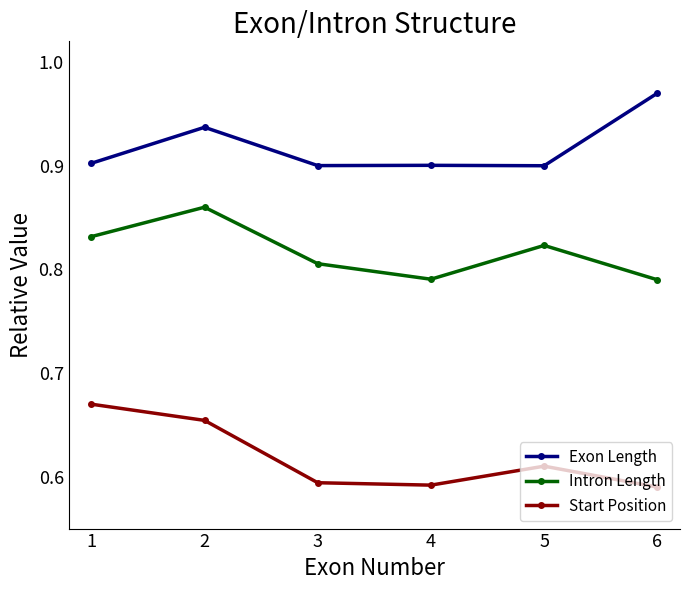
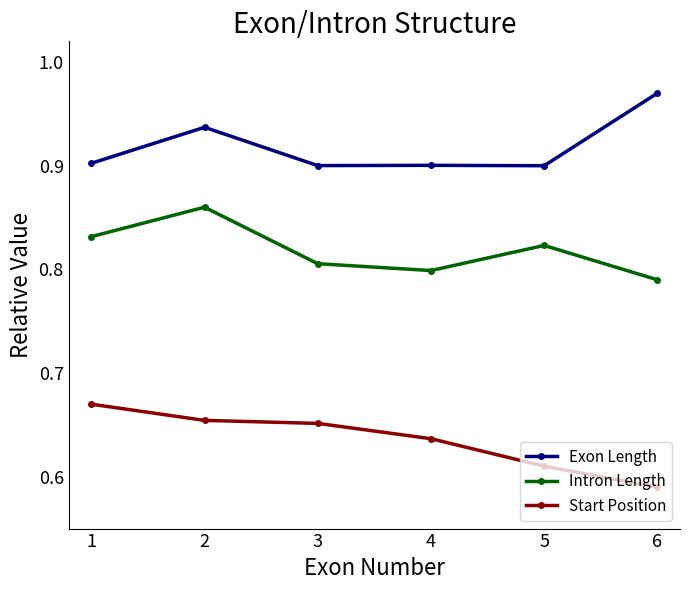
Start Position, 3: 0.594 -> 0.651
Intron Length, 4: 0.791 -> 0.799
Start Position, 4: 0.592 -> 0.637
